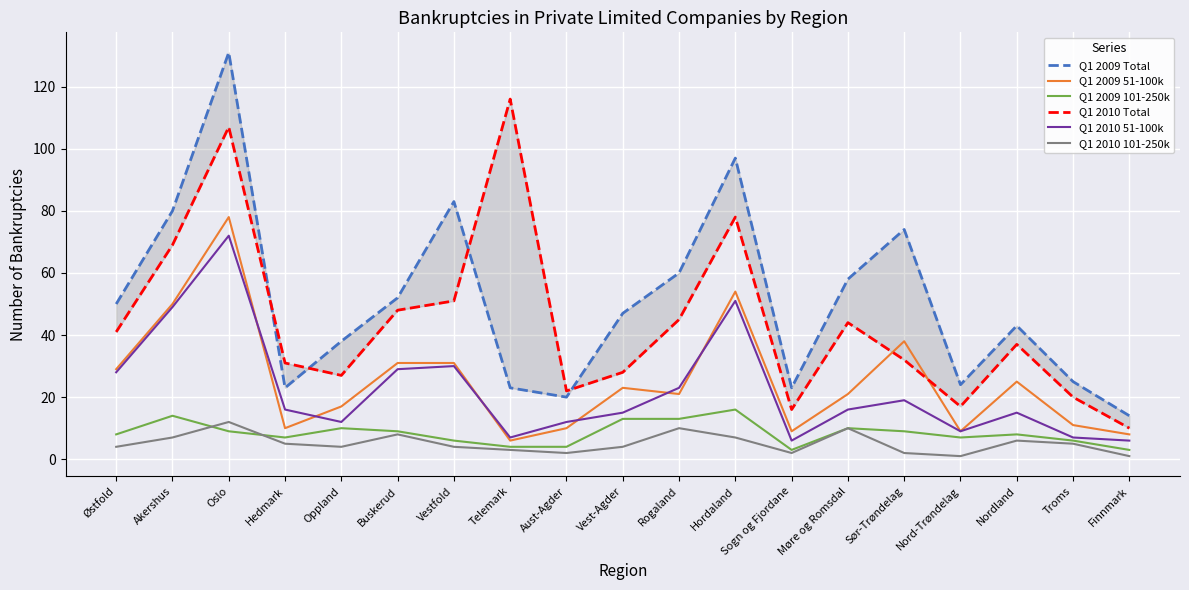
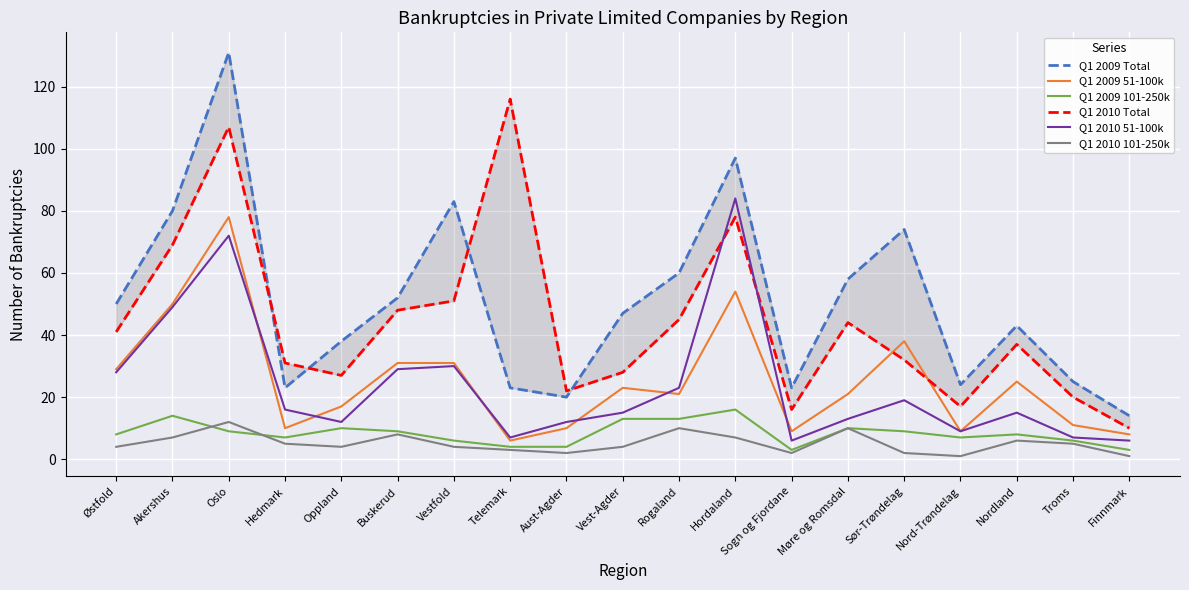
Q1 2010 51-100k, Hordaland: 51 -> 84
Q1 2010 51-100k, Møre og Romsdal: 16 -> 13
